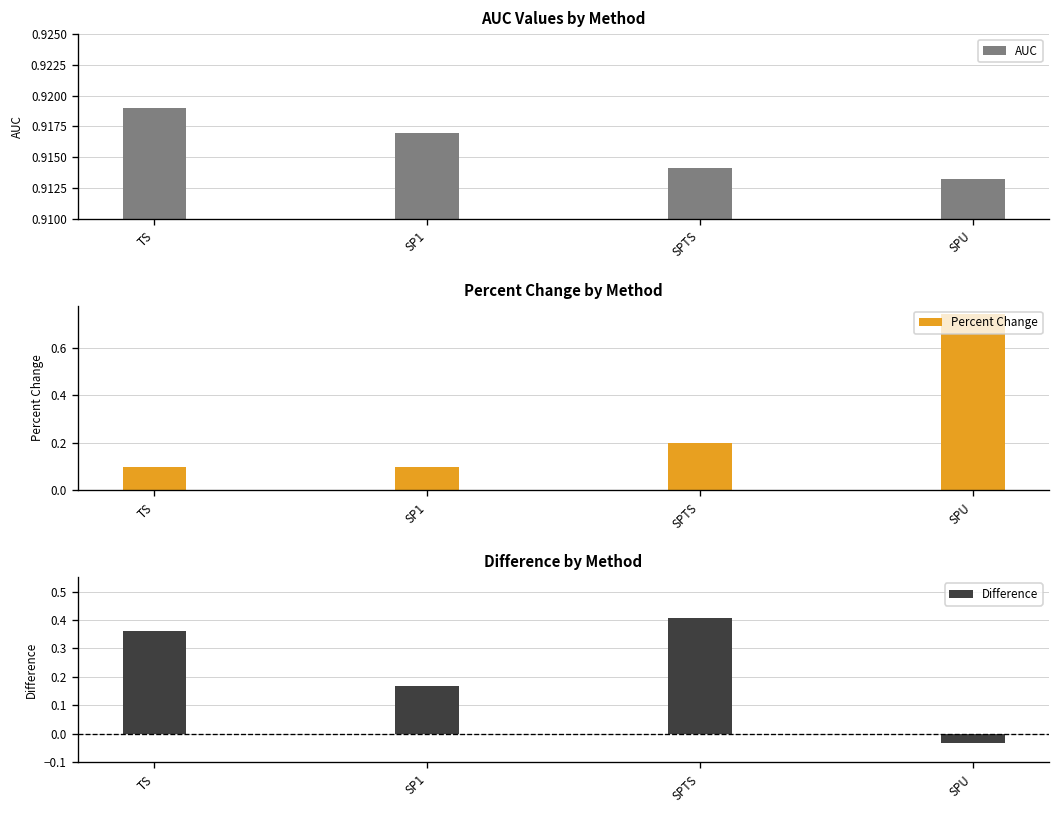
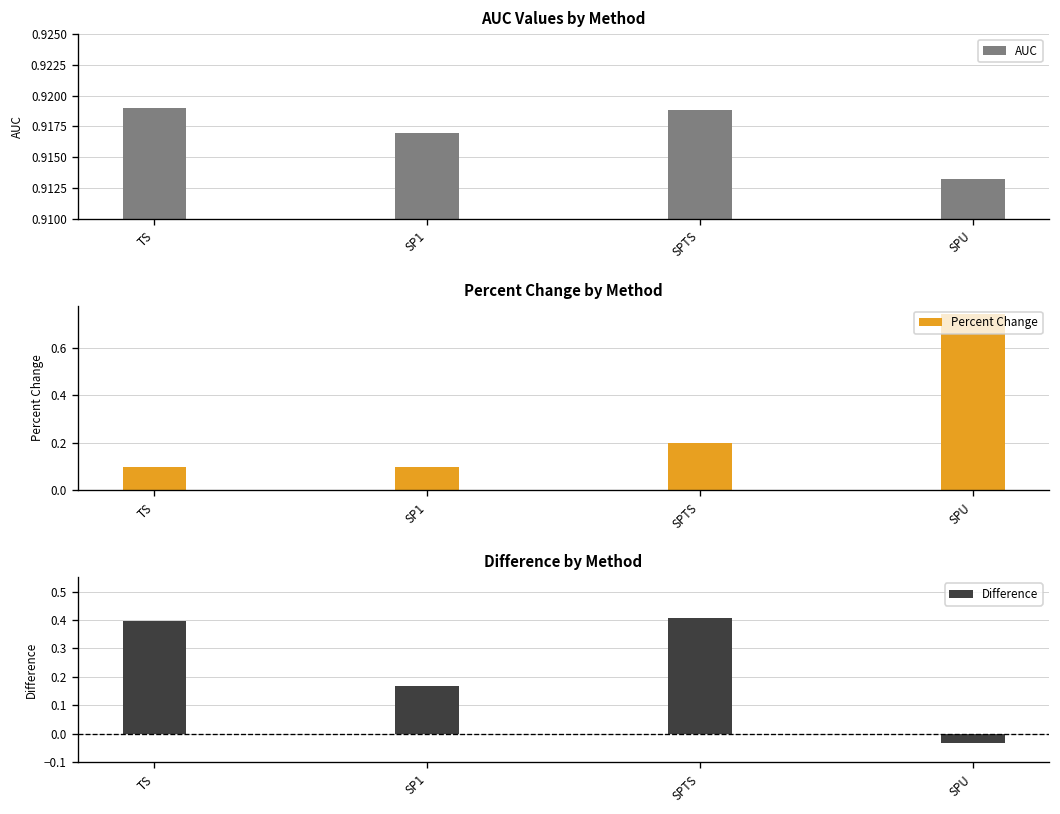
AUC Values by Method, SPTS: 0.9141 -> 0.9189
Difference by Method, TS: 0.36 -> 0.40
